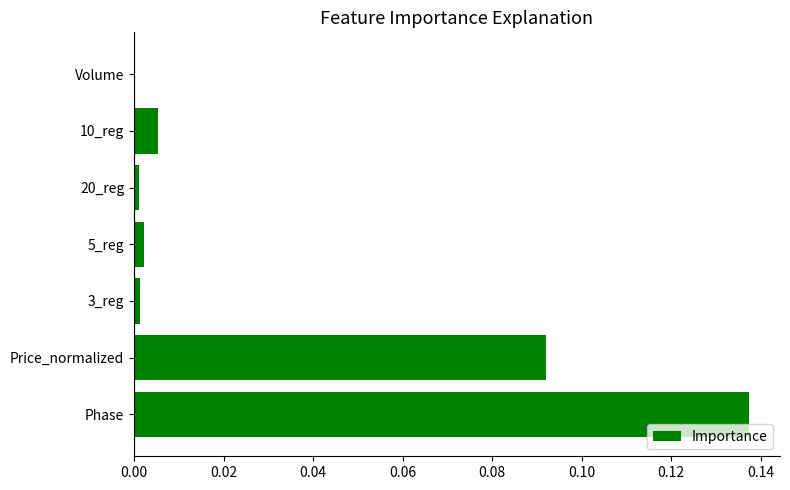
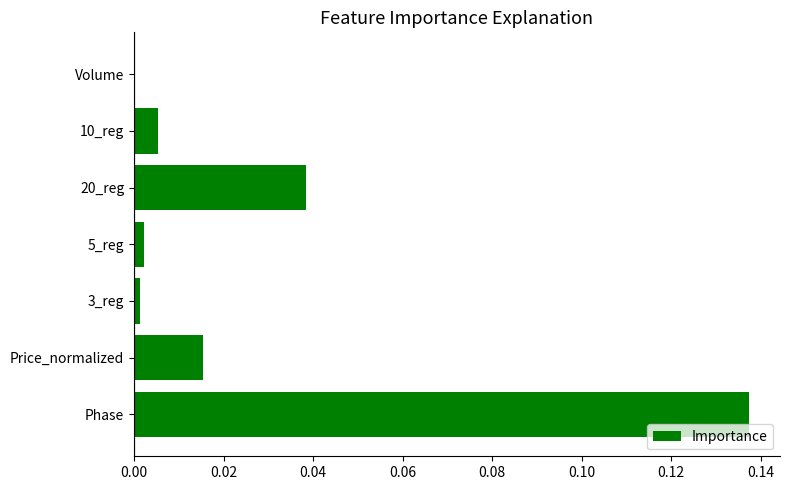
20_reg: 0.001 -> 0.038
Price_normalized: 0.092 -> 0.015
